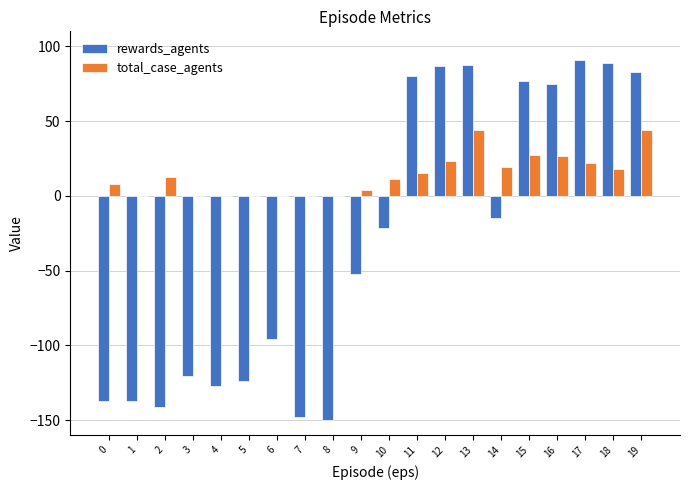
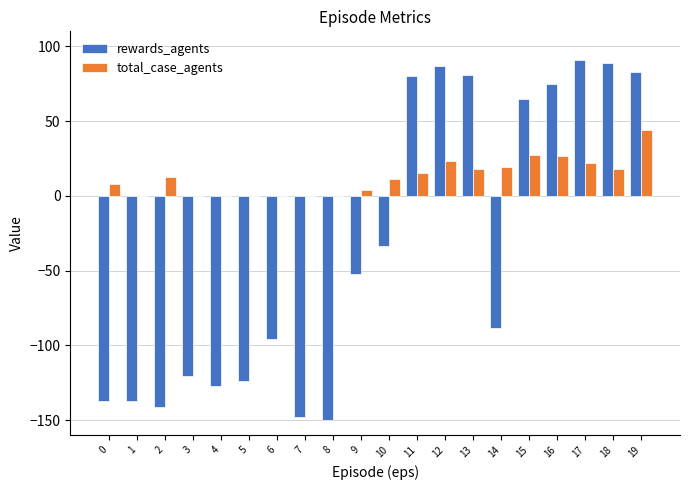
rewards_agents, 10: -22 -> -34
rewards_agents, 13: 88 -> 81
total_case_agents, 13: 44 -> 18
rewards_agents, 14: -15 -> -88
rewards_agents, 15: 77 -> 65
